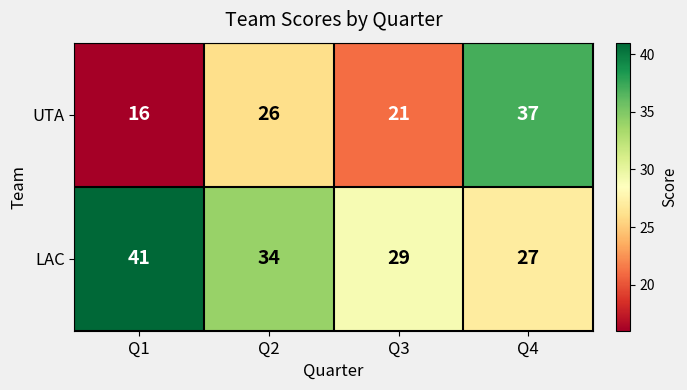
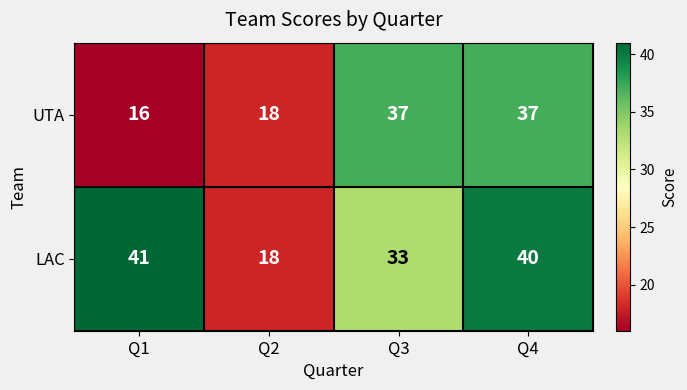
UTA, Q2: 26 -> 18
UTA, Q3: 21 -> 37
LAC, Q2: 34 -> 18
LAC, Q3: 29 -> 33
LAC, Q4: 27 -> 40
